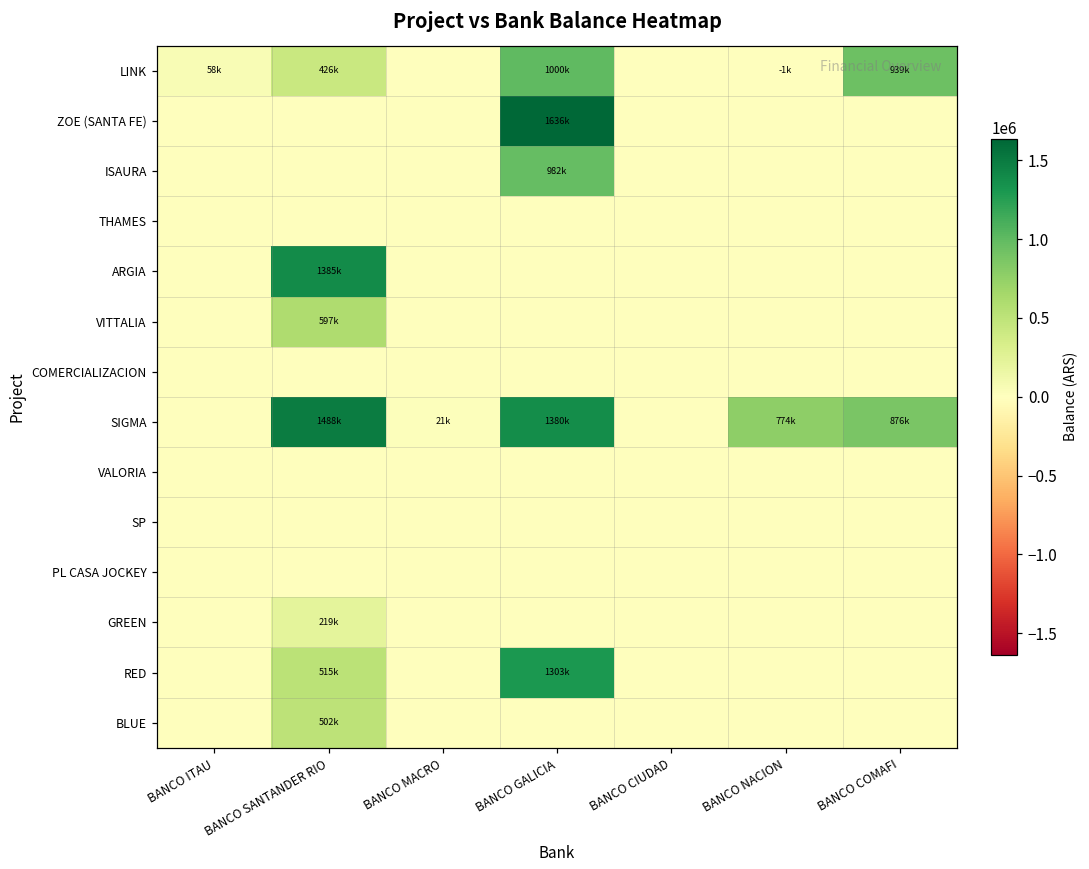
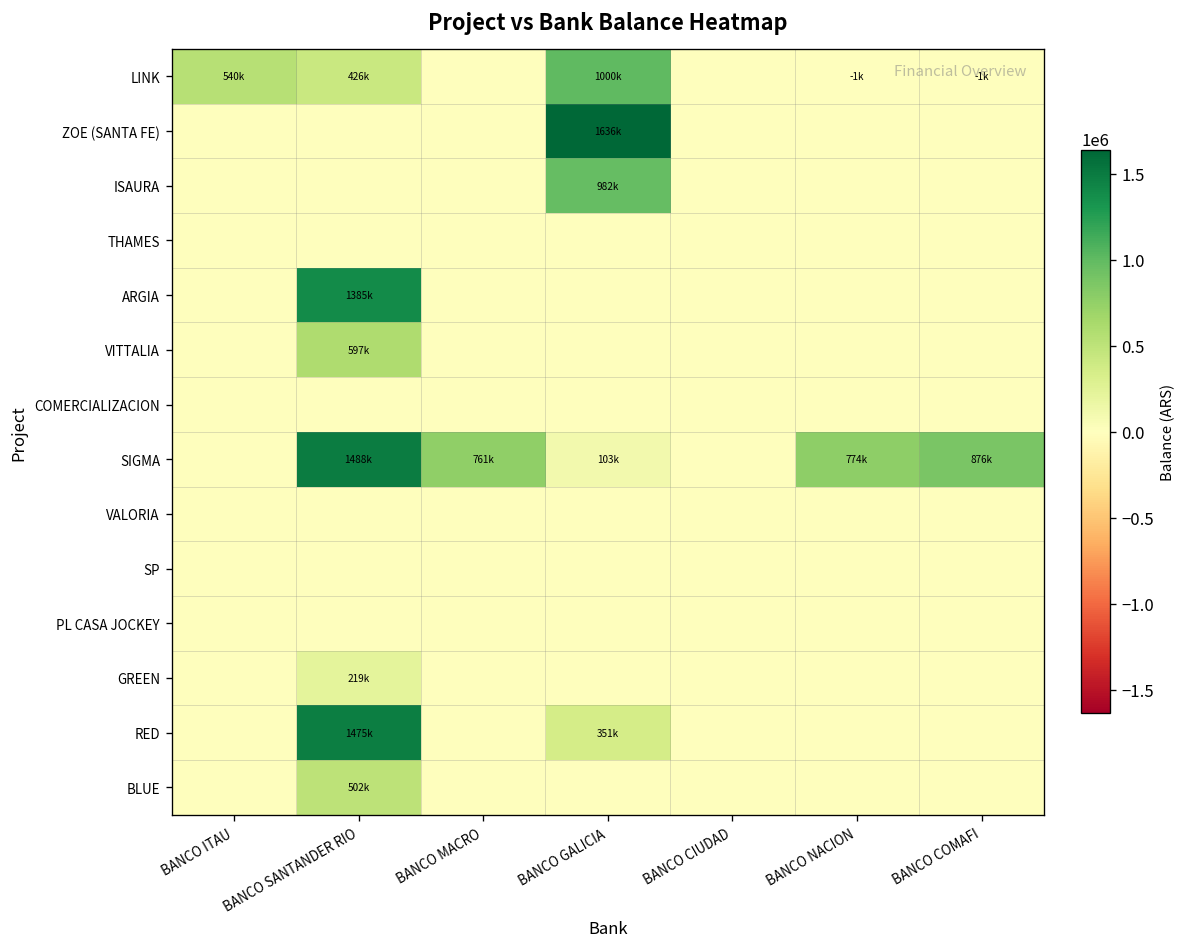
LINK, BANCO ITAU: 58k -> 540k
LINK, BANCO COMAFI: 939k -> -1k
SIGMA, BANCO MACRO: 21k -> 761k
SIGMA, BANCO GALICIA: 1380k -> 103k
RED, BANCO SANTANDER RIO: 515k -> 1475k
RED, BANCO GALICIA: 1303k -> 351k
